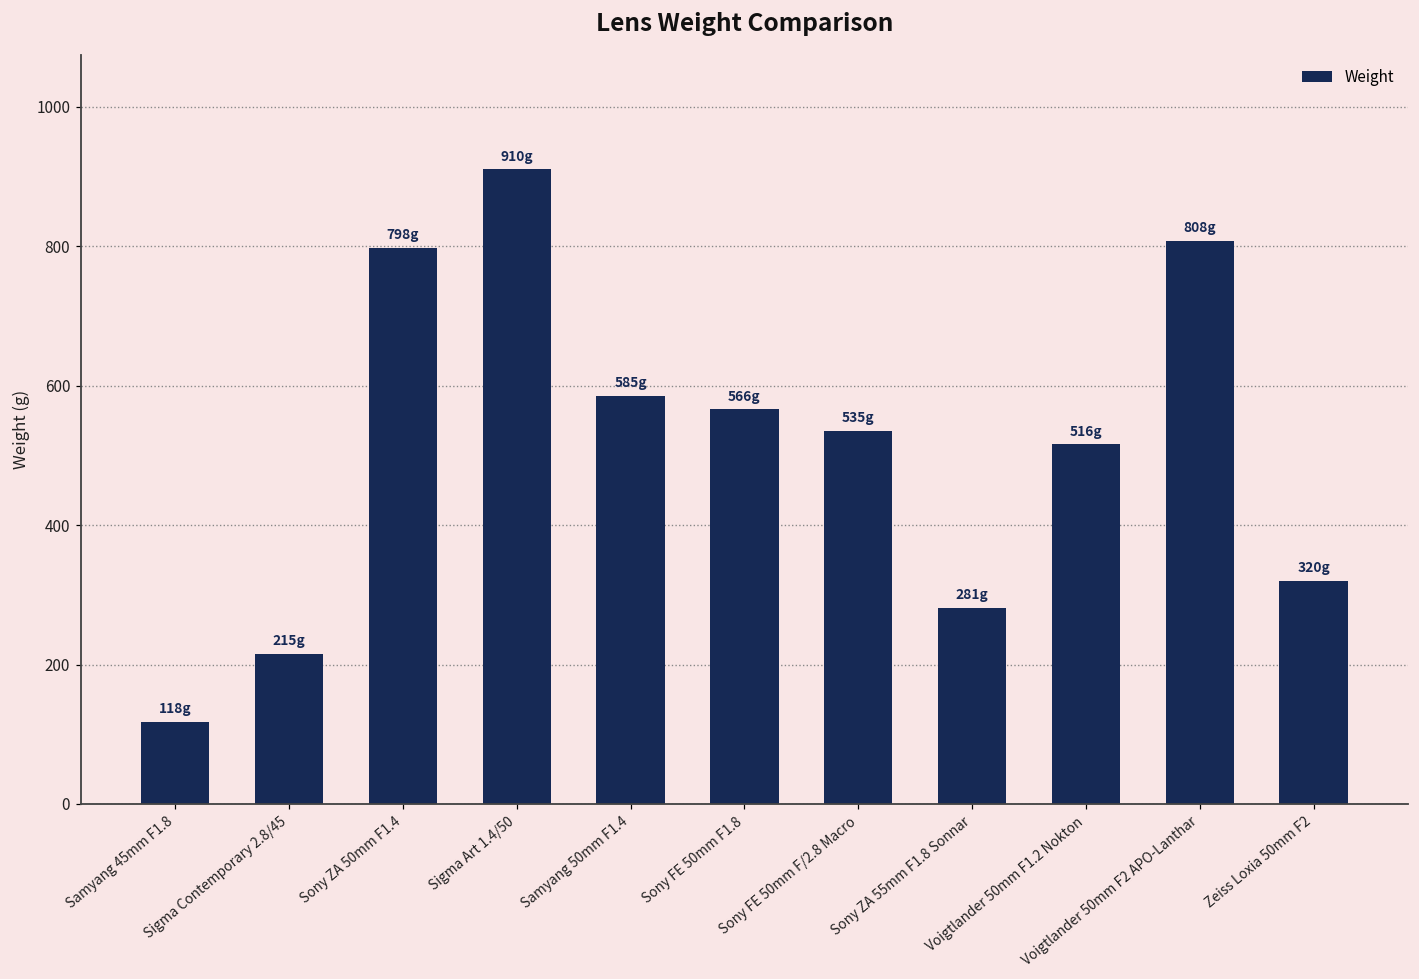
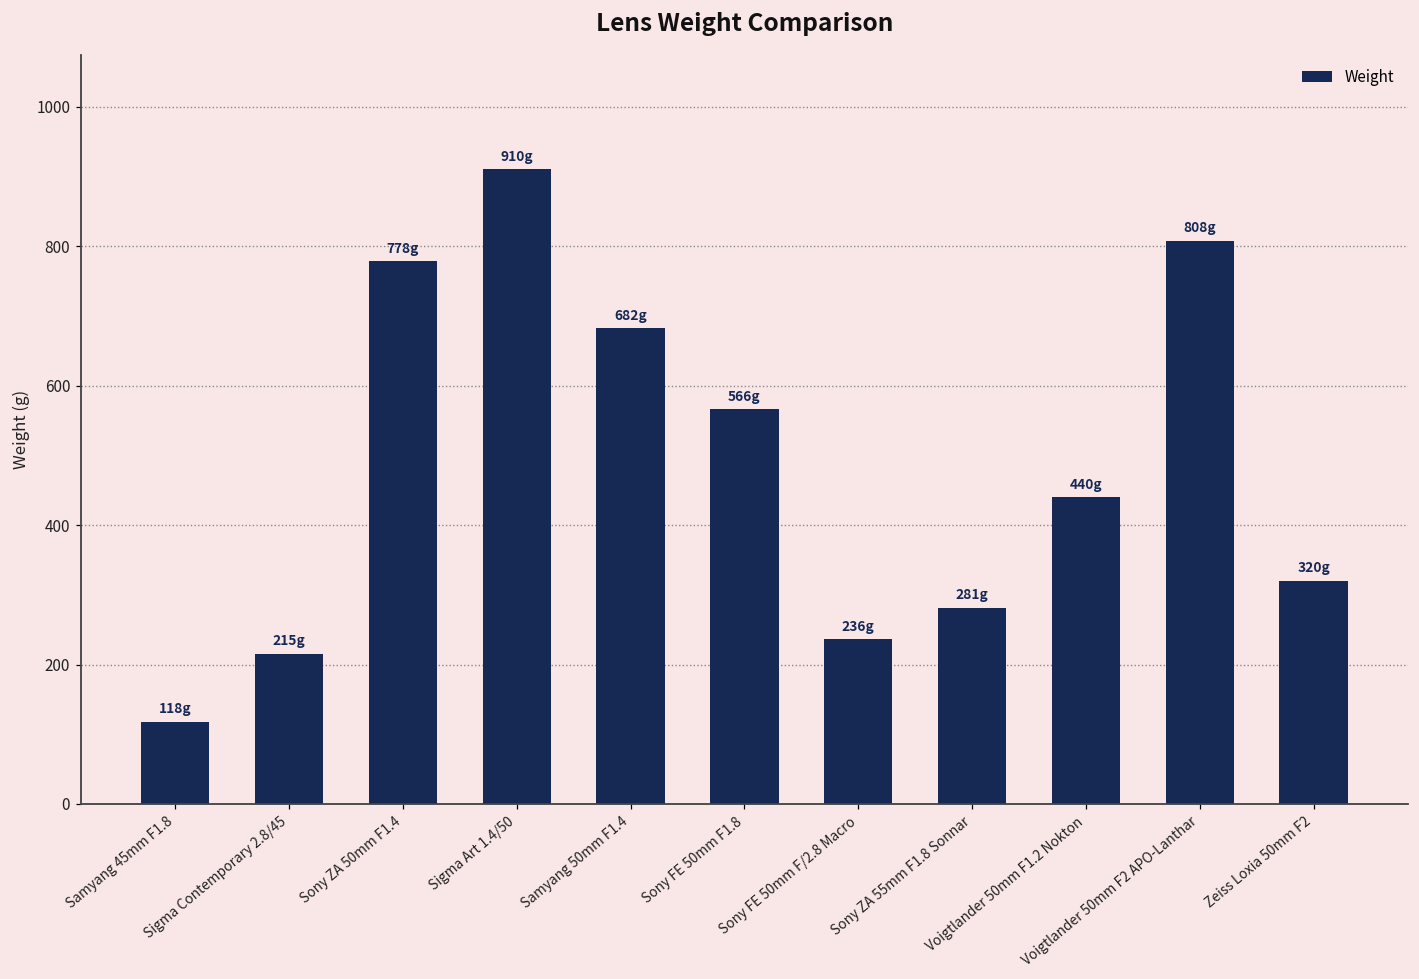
Sony ZA 50mm F1.4: 798g -> 778g
Samyang 50mm F1.4: 585g -> 682g
Sony FE 50mm F/2.8 Macro: 535g -> 236g
Voigtlander 50mm F1.2 Nokton: 516g -> 440g
